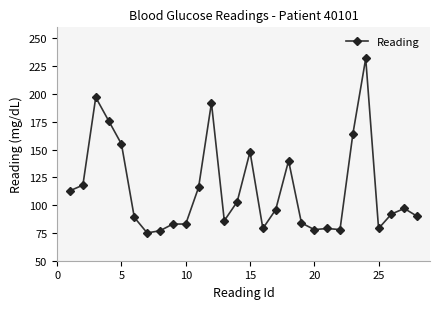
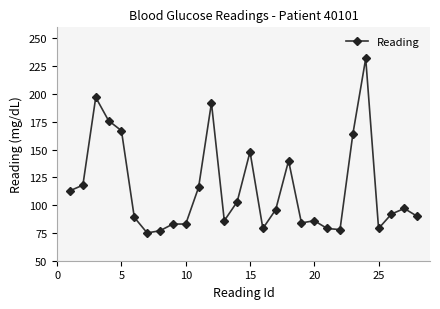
5: 155 -> 167
20: 78 -> 86
